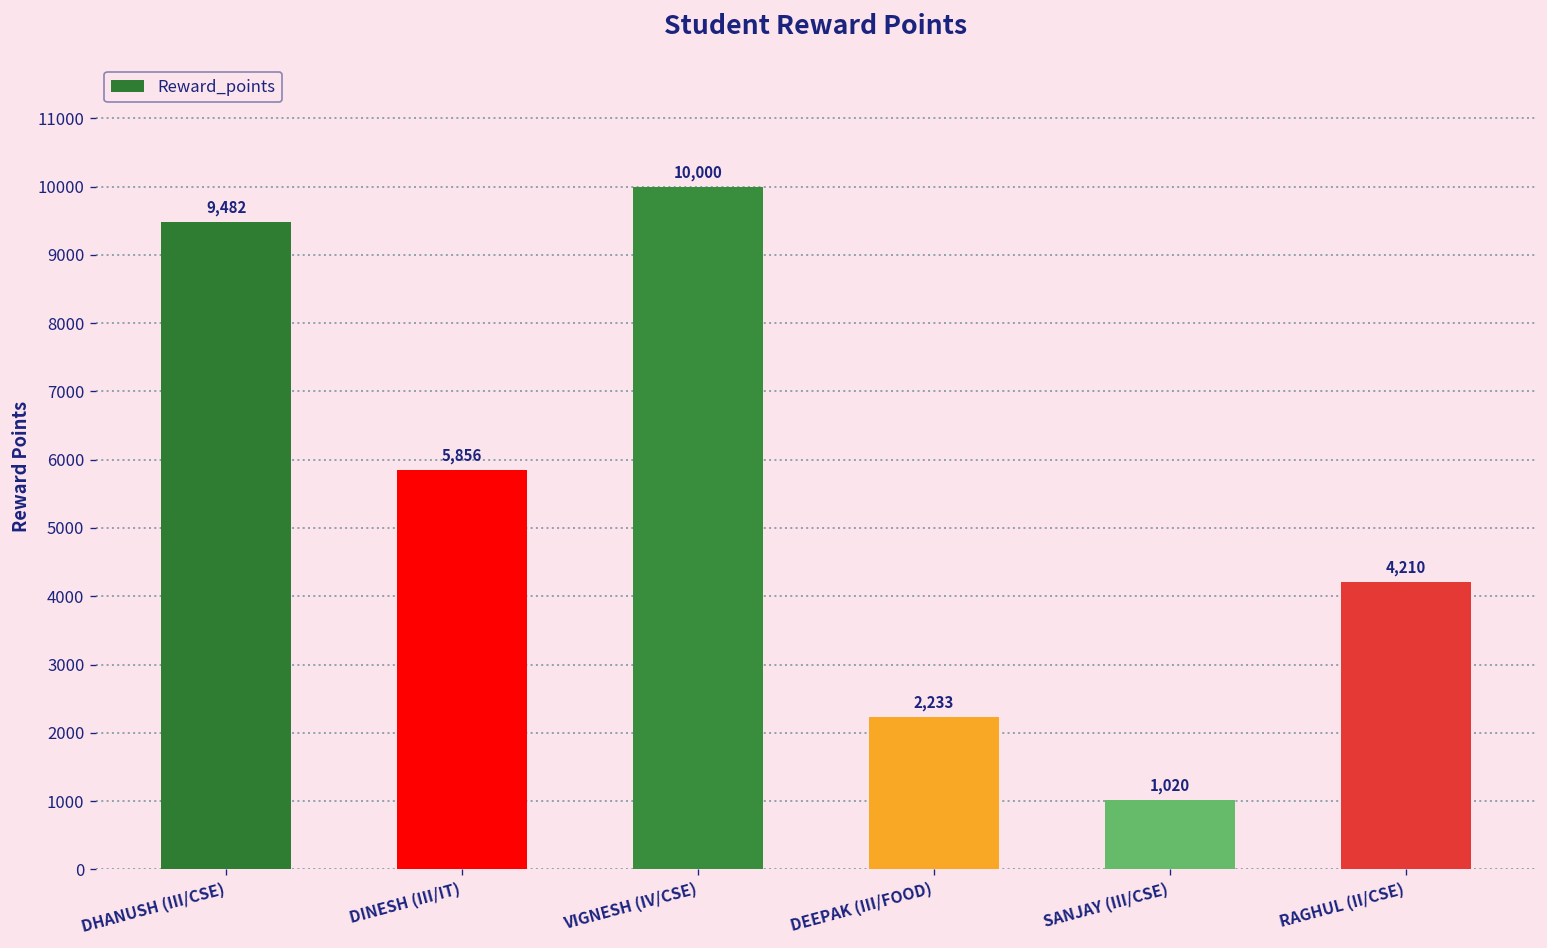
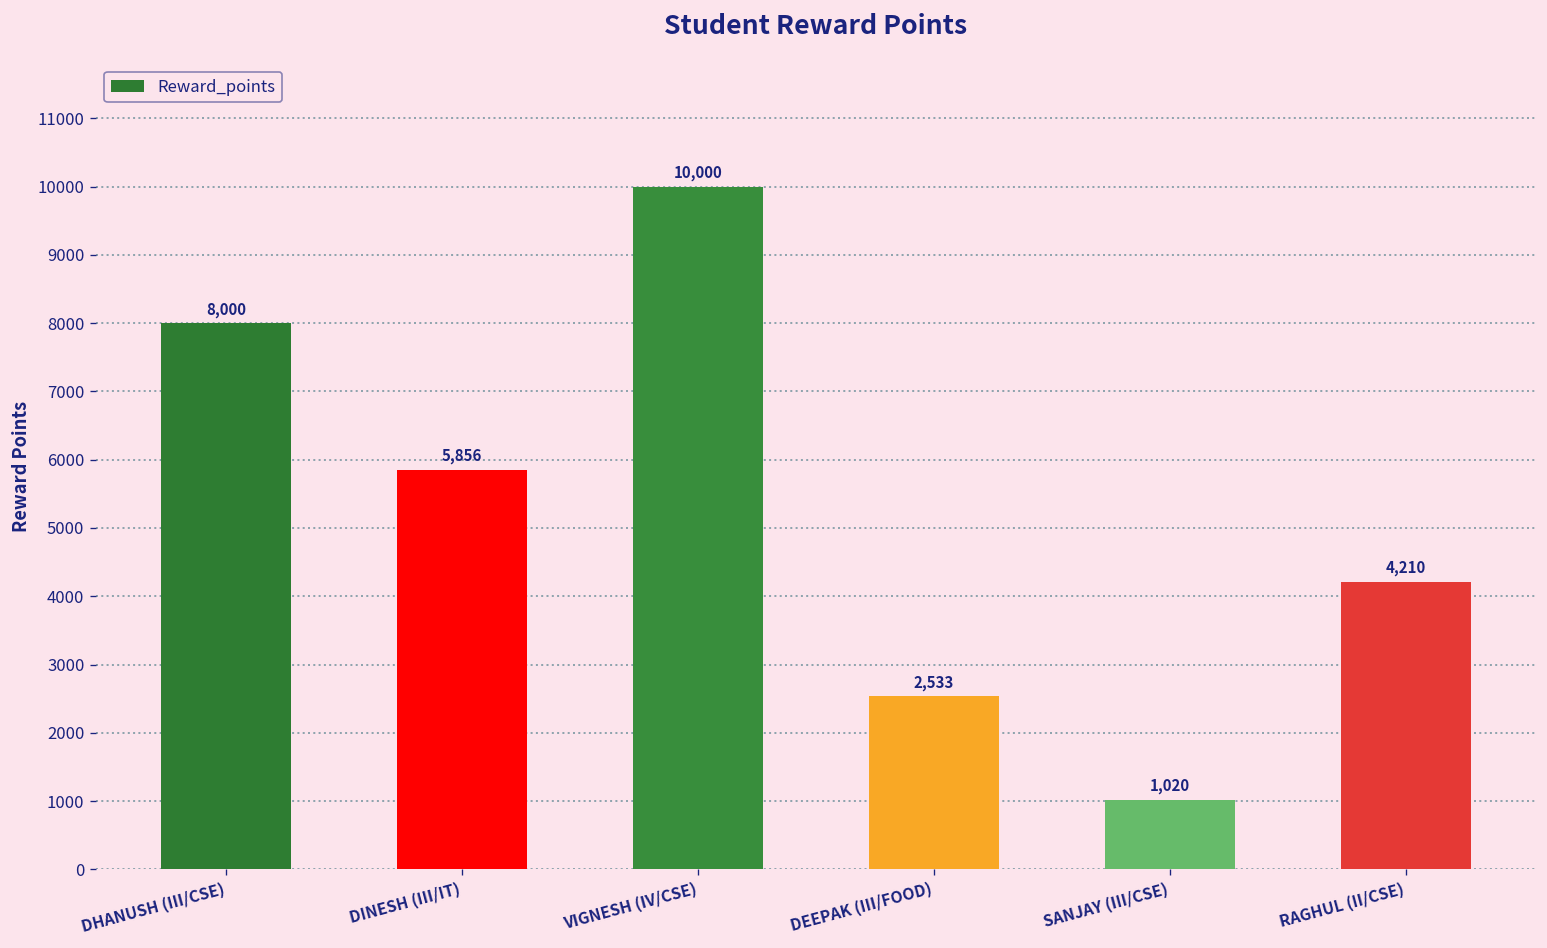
DHANUSH (III/CSE): 9,482 -> 8,000
DEEPAK (III/FOOD): 2,233 -> 2,533
